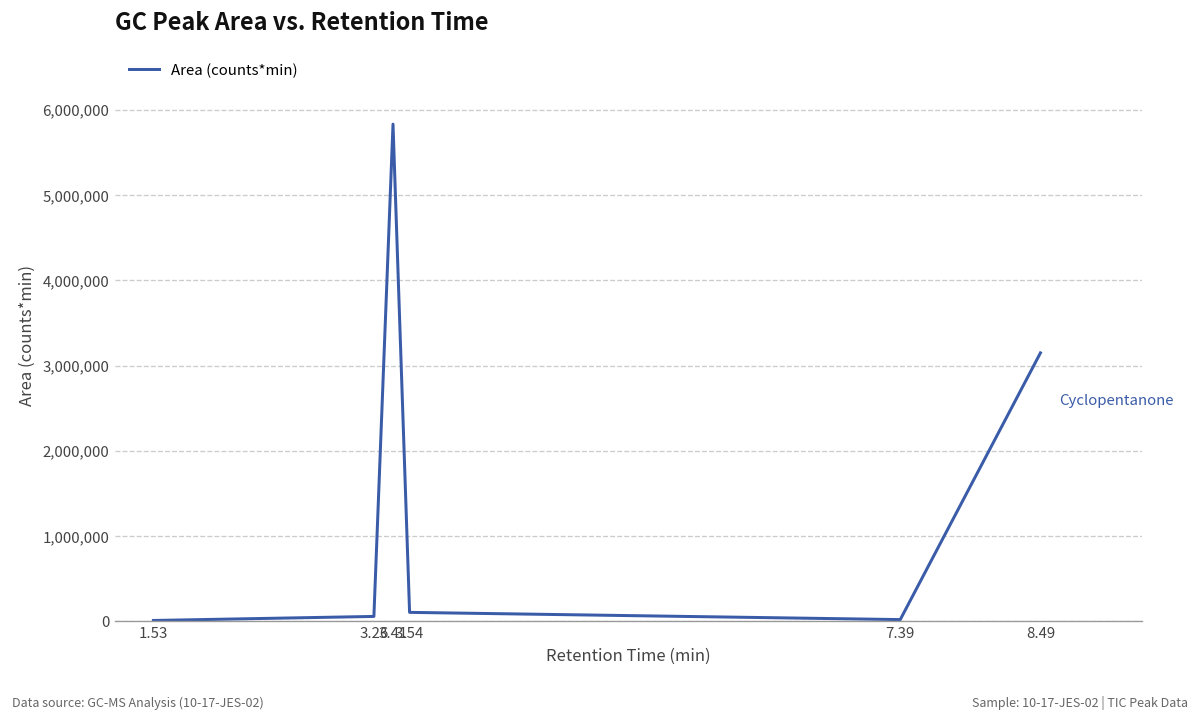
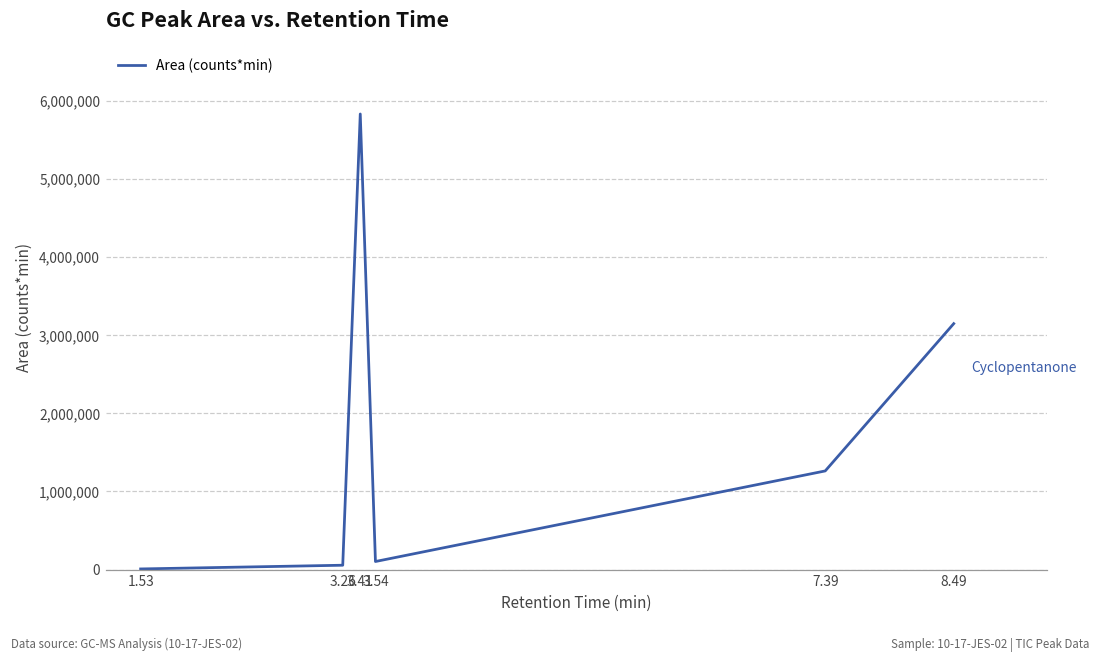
7.39: 0 -> 1,300,000
